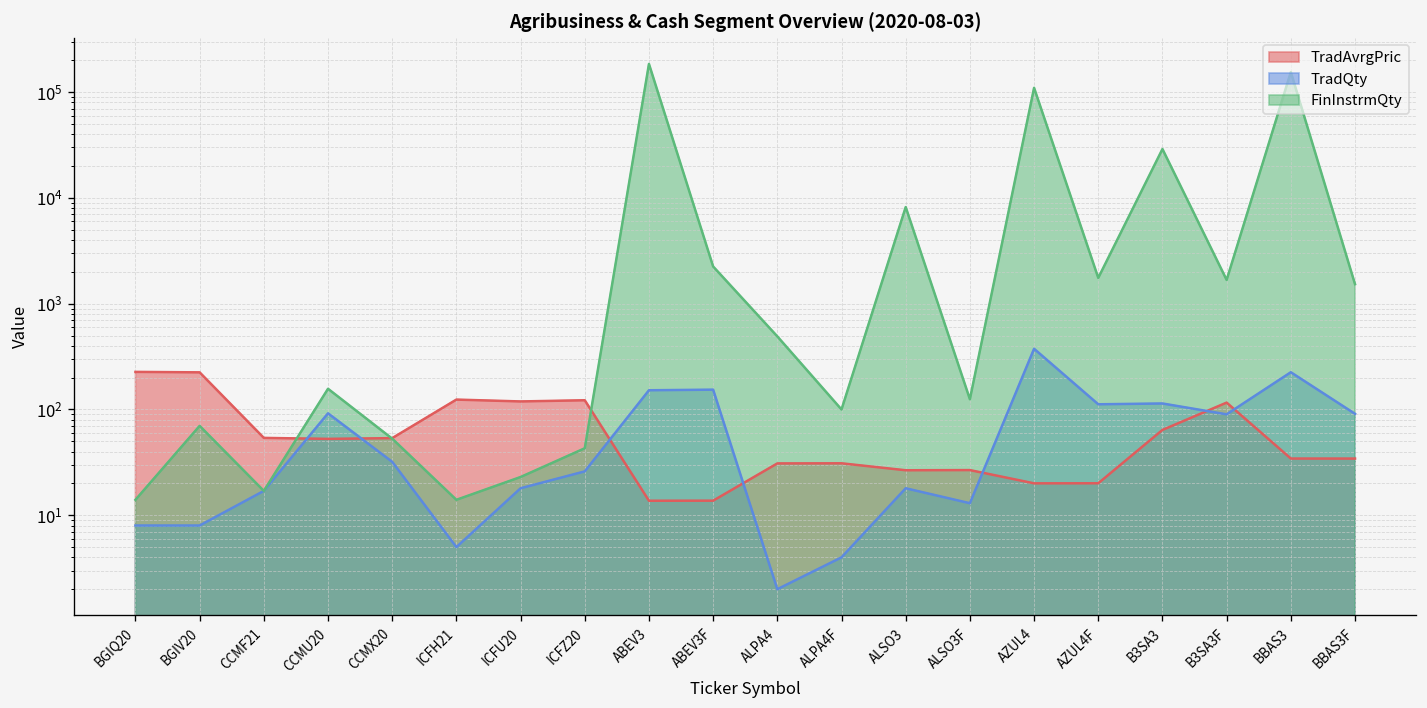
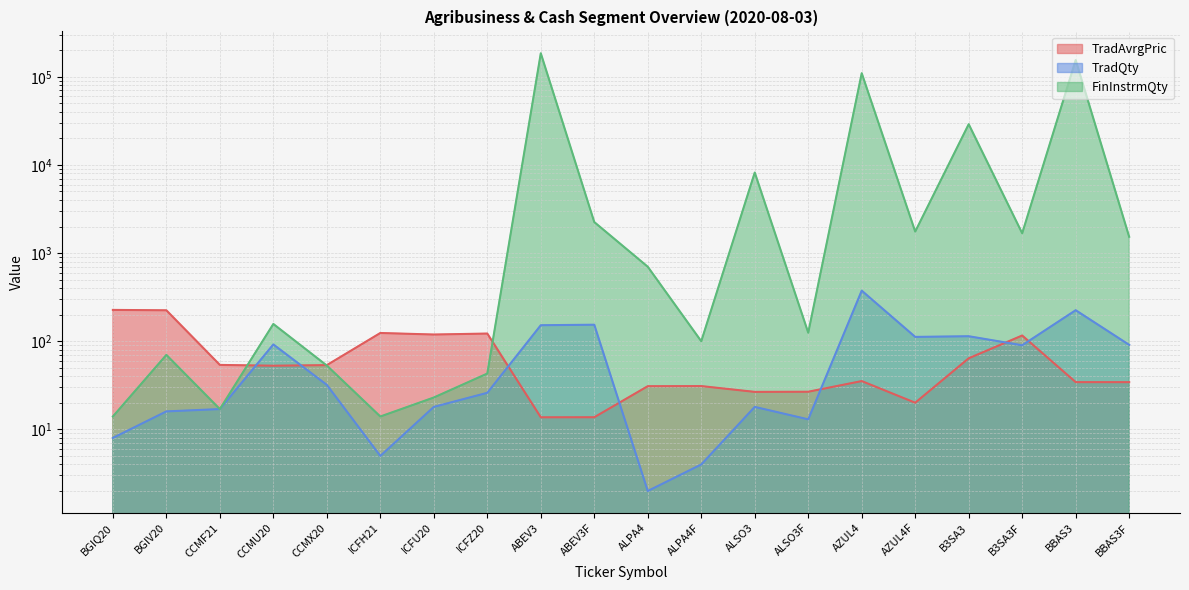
TradQty, BGIV20: 8 -> 16
FinInstrmQty, ALPA4: 500 -> 700
TradAvrgPric, AZUL4: 20 -> 35
